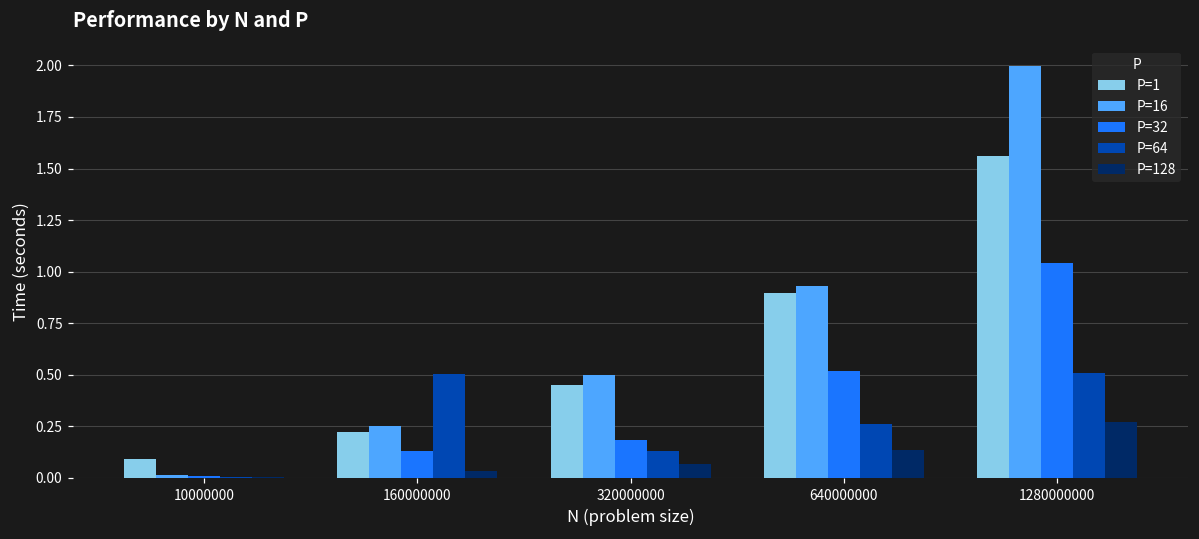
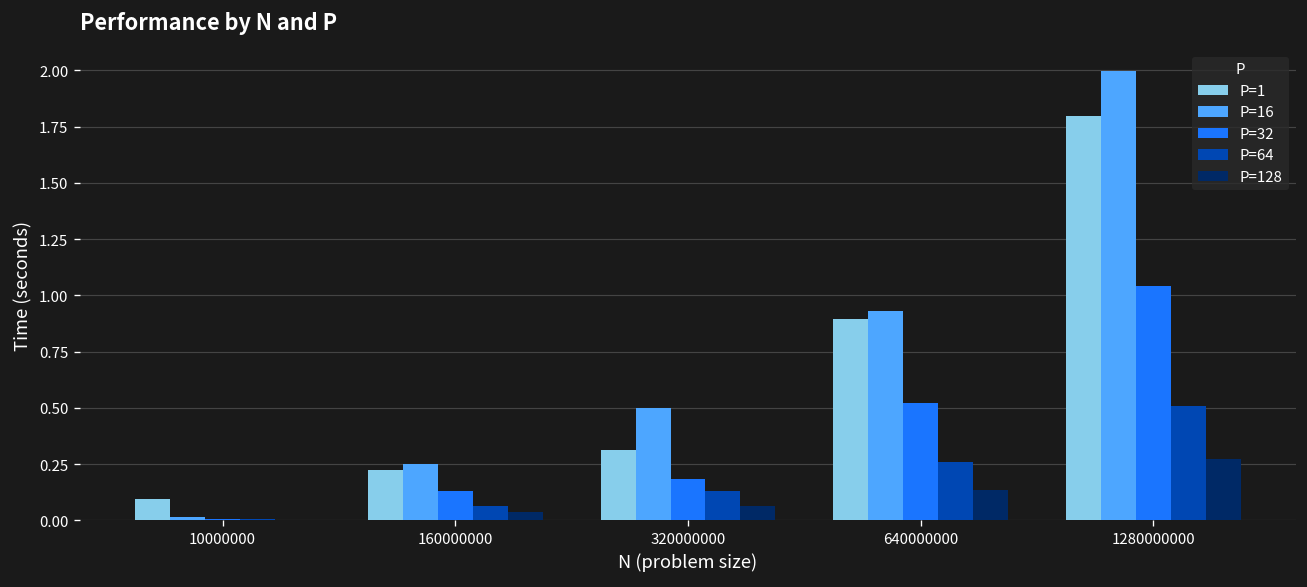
P=64, 160000000: 0.50 -> 0.07
P=1, 320000000: 0.45 -> 0.31
P=1, 1280000000: 1.56 -> 1.80
